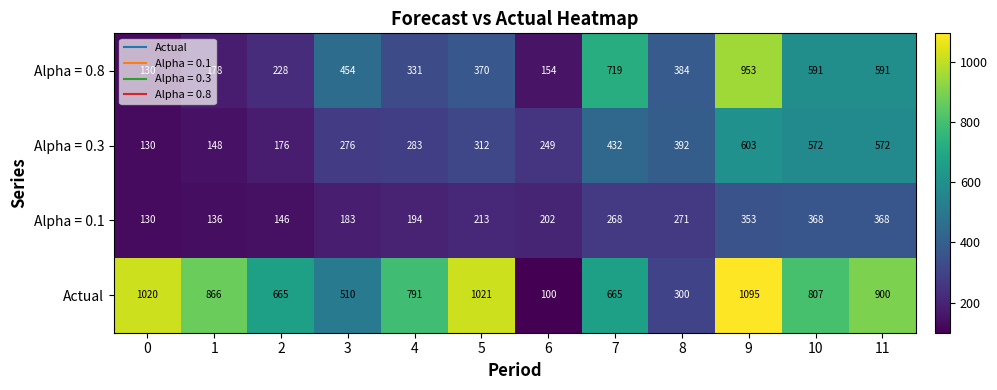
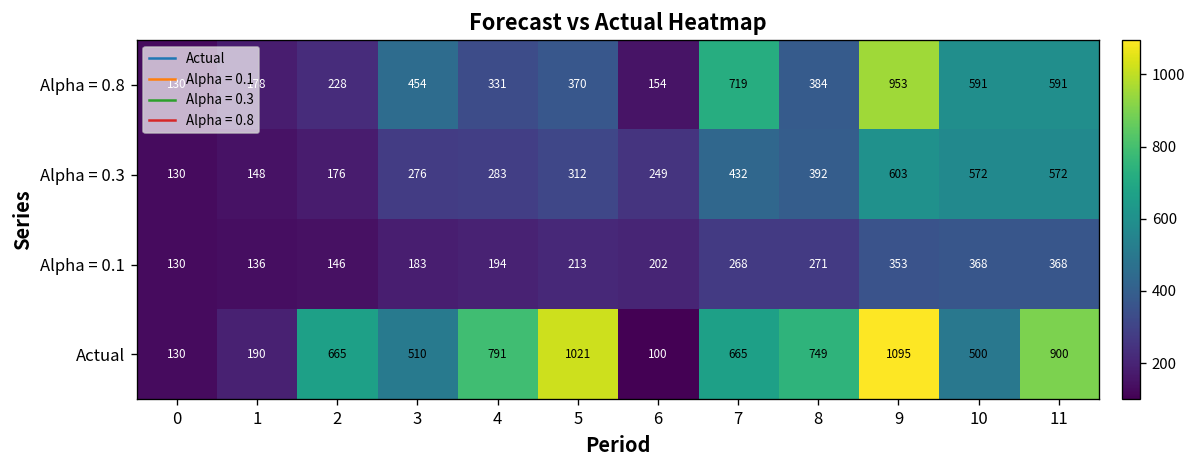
Actual, 0: 1020 -> 130
Actual, 1: 866 -> 190
Actual, 8: 300 -> 749
Actual, 10: 807 -> 500
